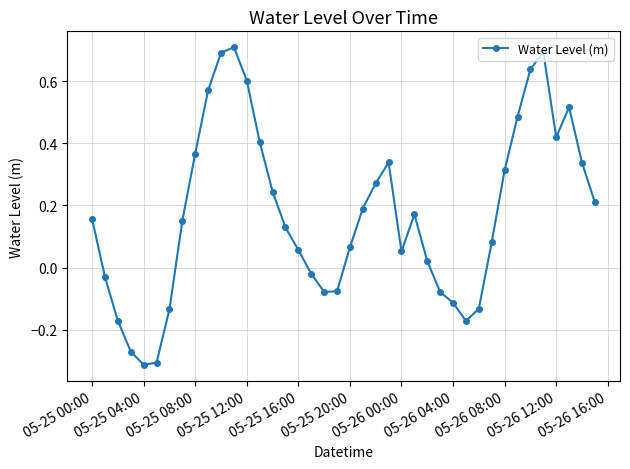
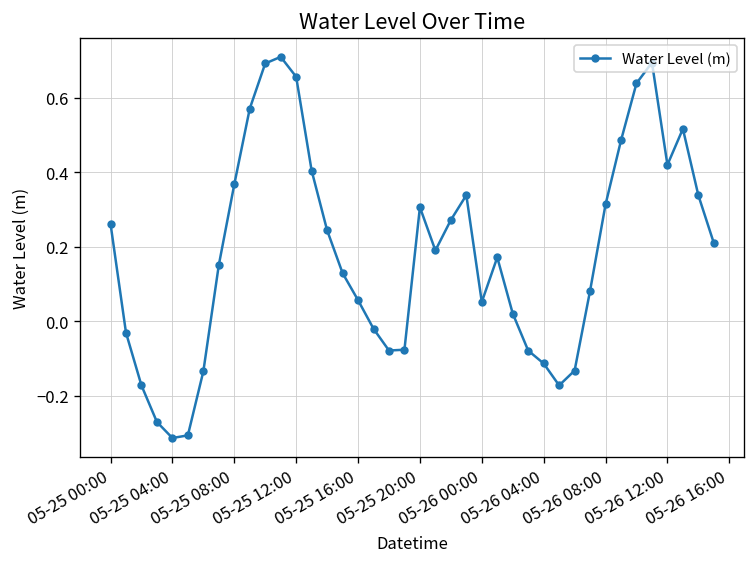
05-25 00:00: 0.16 -> 0.26
05-25 12:00: 0.60 -> 0.66
05-25 20:00: 0.07 -> 0.31
